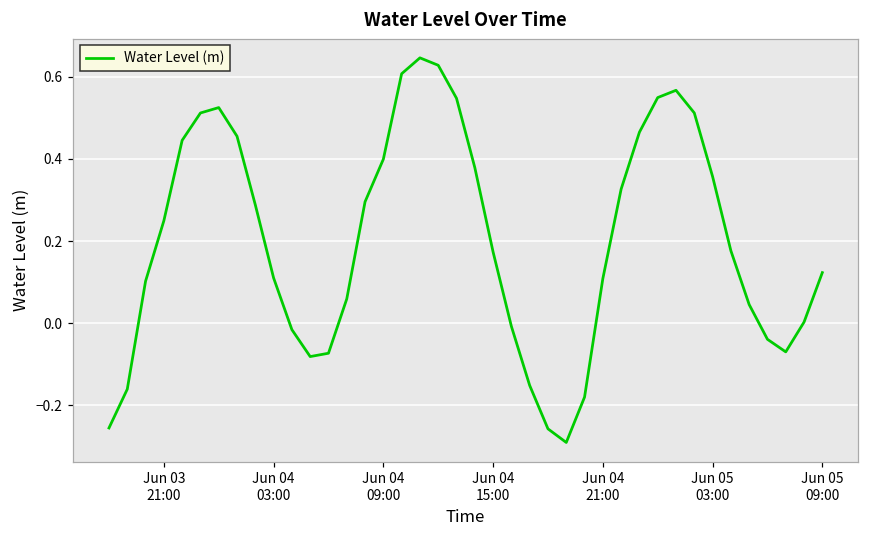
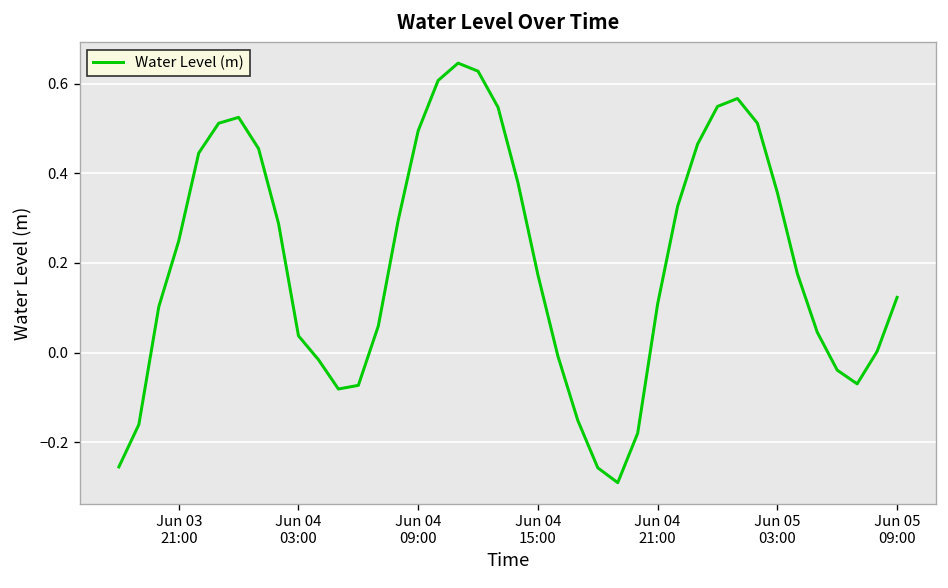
Jun 04 03:00: 0.11 -> 0.04
Jun 04 09:00: 0.40 -> 0.50
